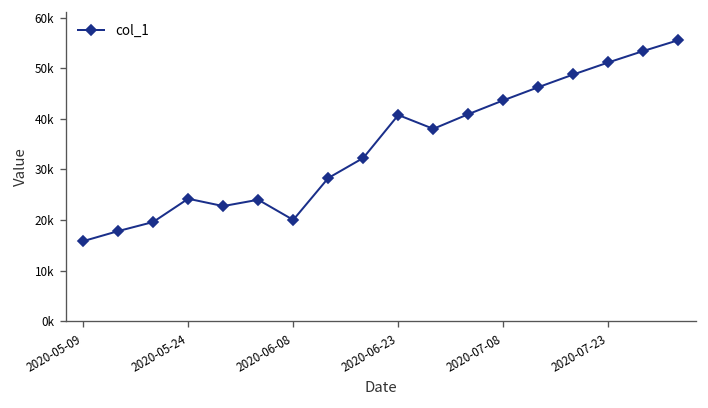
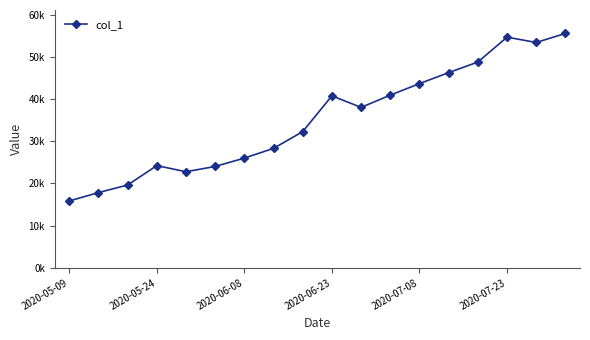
2020-06-08: 20000 -> 26000
2020-07-23: 51000 -> 55000
